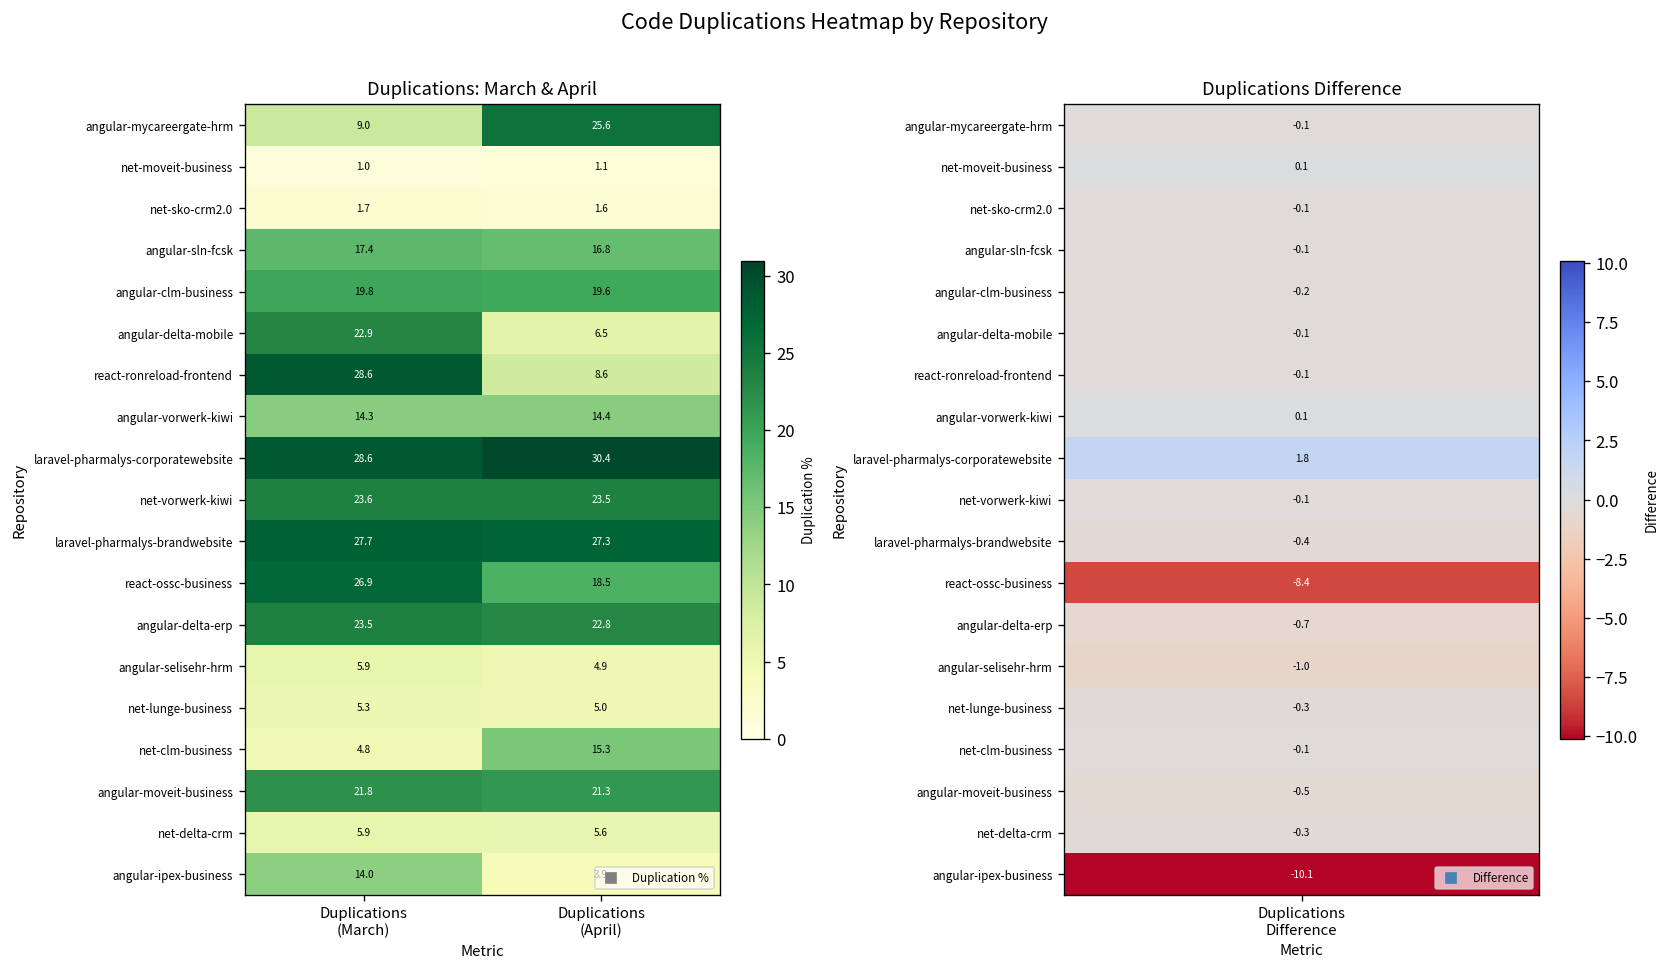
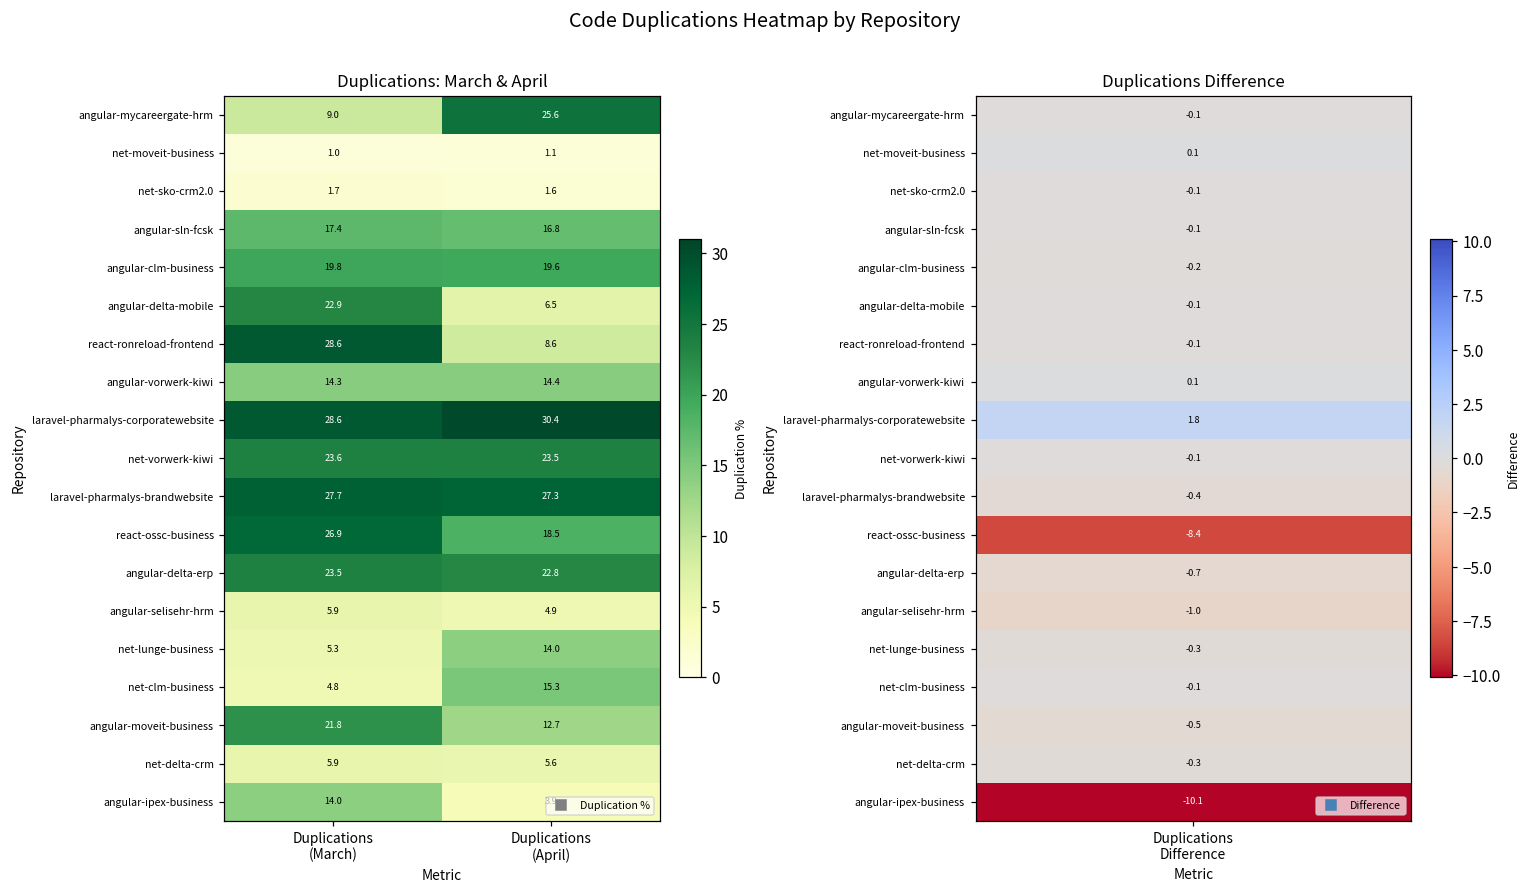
net-lunge-business, Duplications (April): 5.0 -> 14.0
angular-moveit-business, Duplications (April): 21.3 -> 12.7
